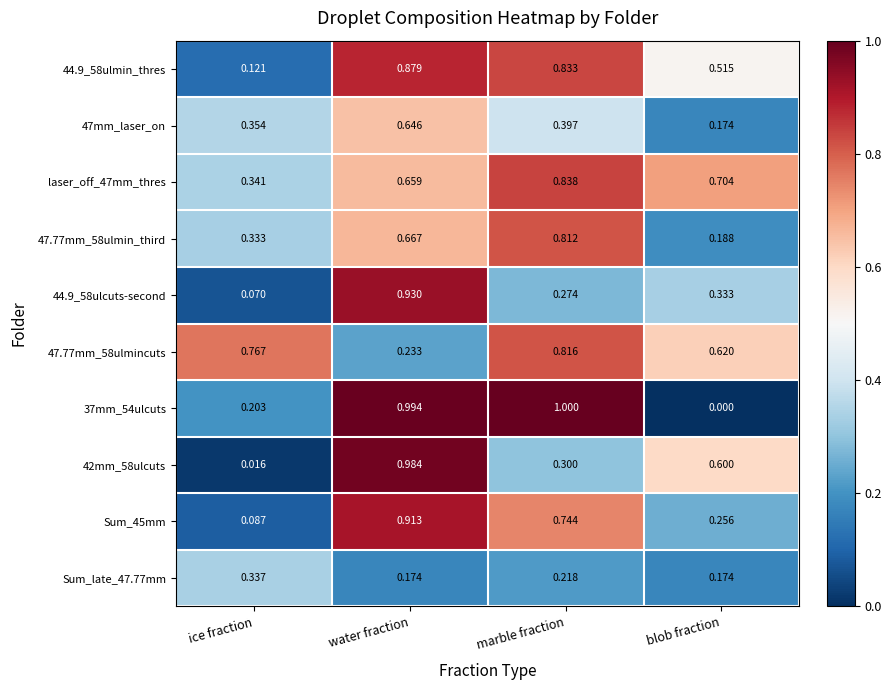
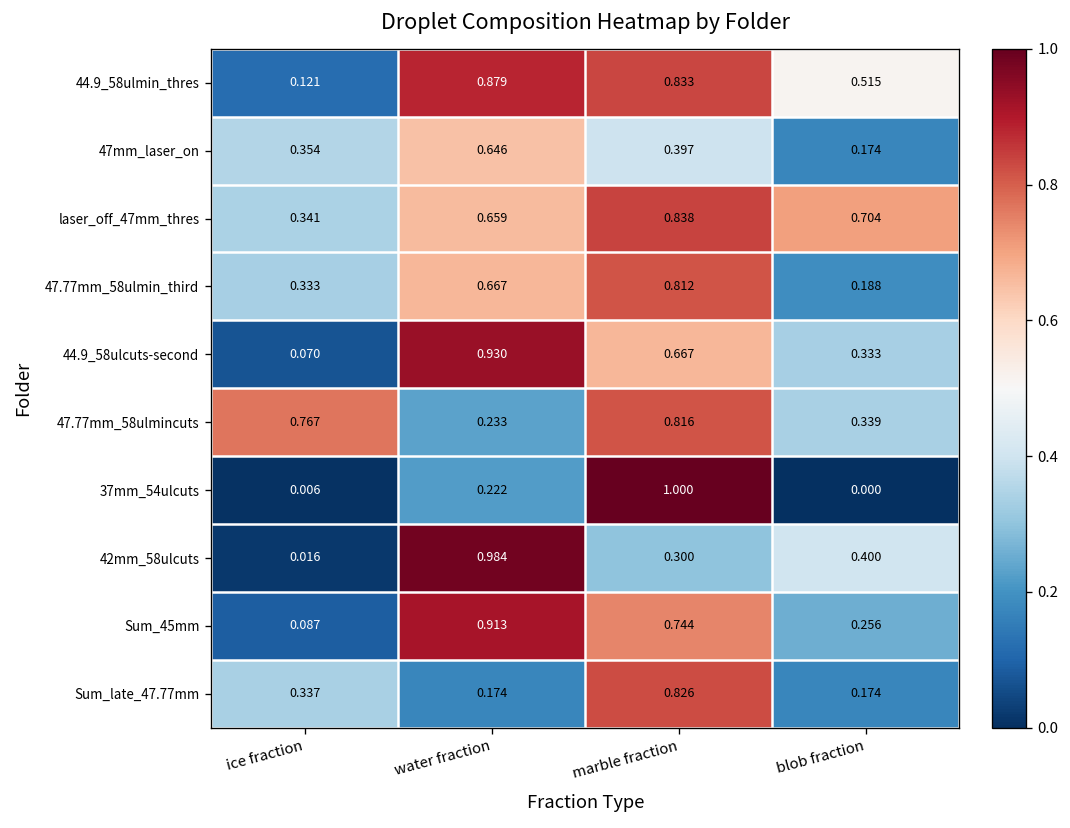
44.9_58ulcuts-second, marble fraction: 0.274 -> 0.667
47.77mm_58ulmincuts, blob fraction: 0.620 -> 0.339
37mm_54ulcuts, ice fraction: 0.203 -> 0.006
37mm_54ulcuts, water fraction: 0.994 -> 0.222
42mm_58ulcuts, blob fraction: 0.600 -> 0.400
Sum_late_47.77mm, marble fraction: 0.218 -> 0.826
